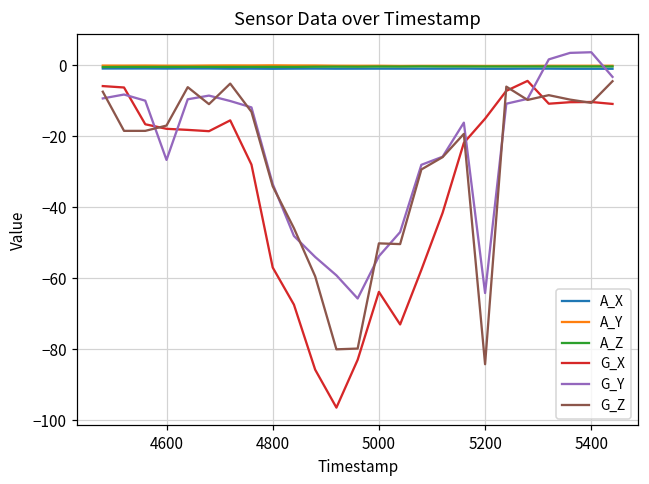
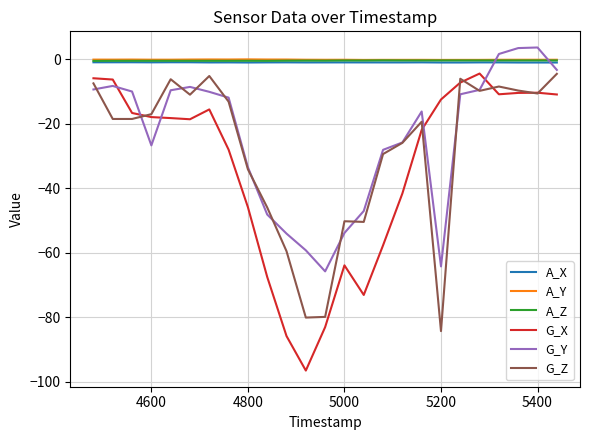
G_X, 4800: -57 -> -46
G_X, 5200: -15 -> -12
